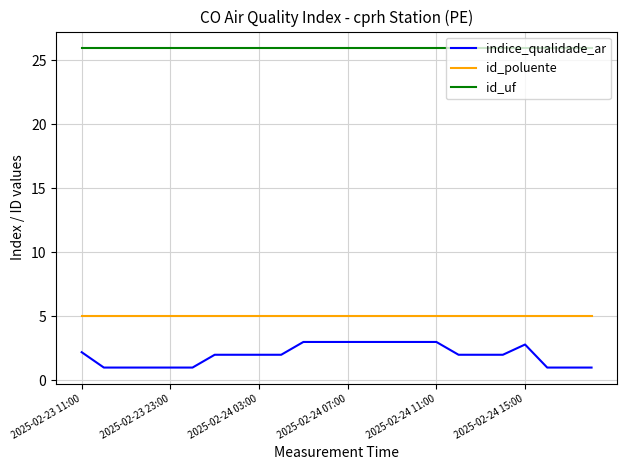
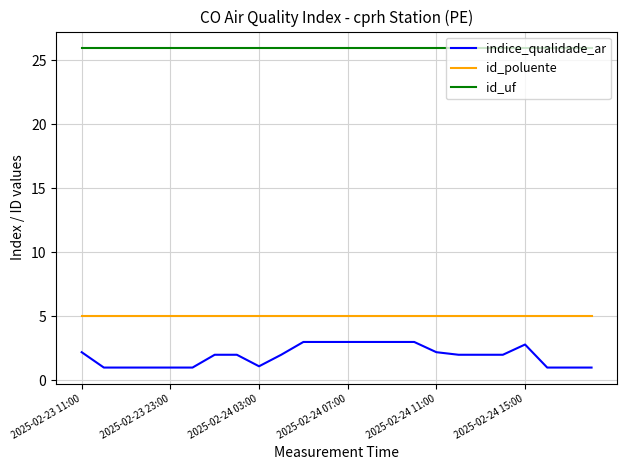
indice_qualidade_ar, 2025-02-24 03:00: 2.0 -> 1.1
indice_qualidade_ar, 2025-02-24 11:00: 3.0 -> 2.2
